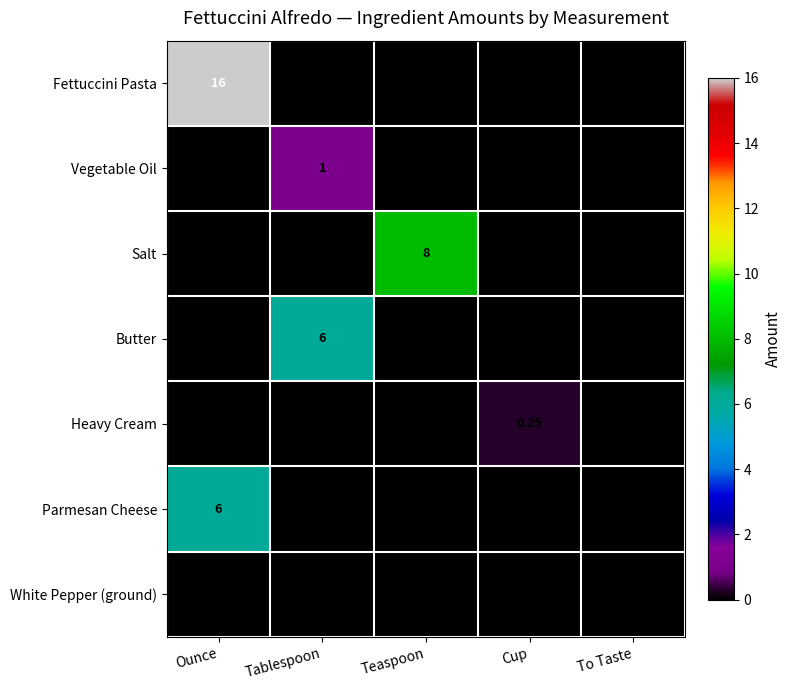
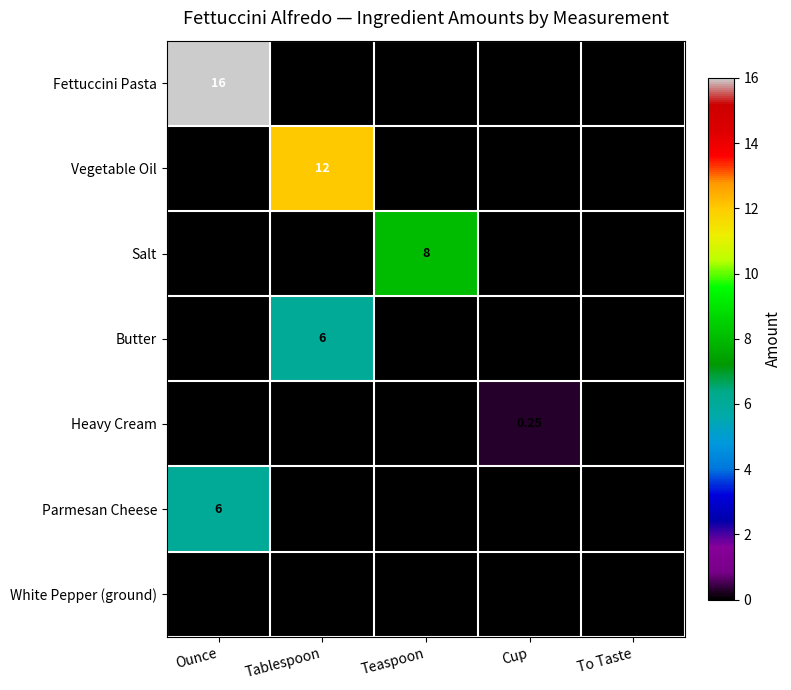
Vegetable Oil, Tablespoon: 1 -> 12
